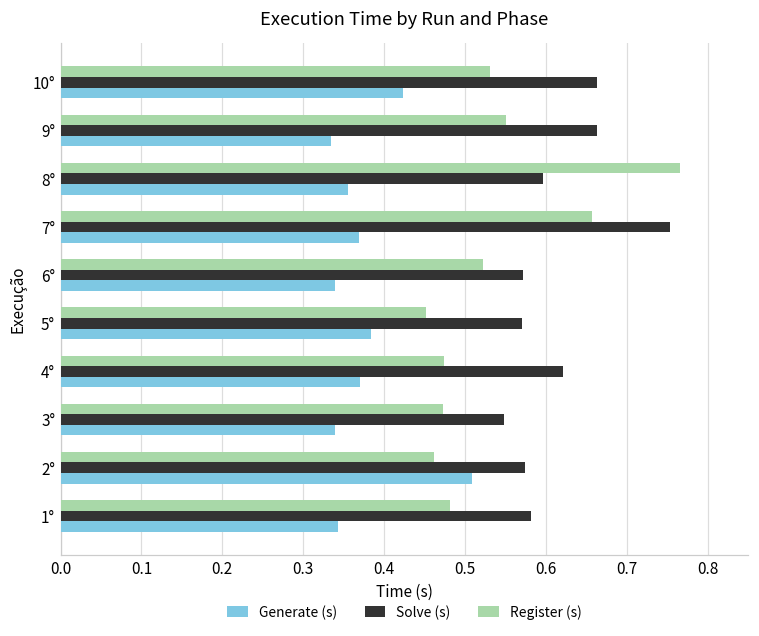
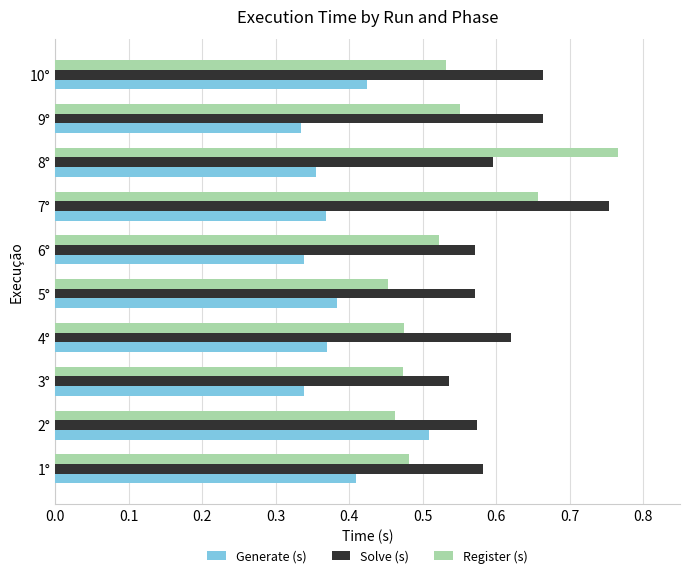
Solve (s), 3°: 0.55 -> 0.54
Generate (s), 1°: 0.34 -> 0.41
